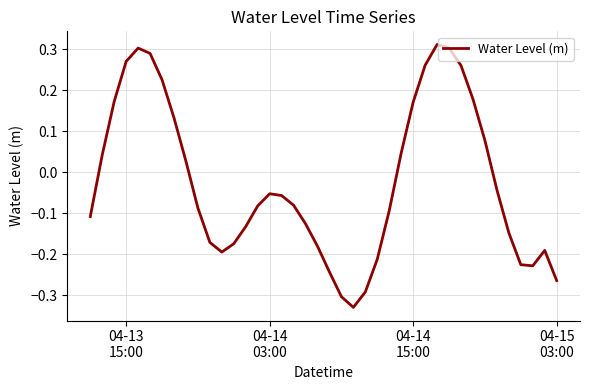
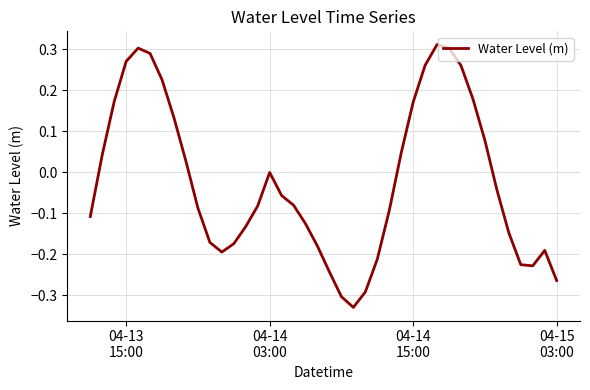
04-14 03:00: -0.05 -> 0.00
